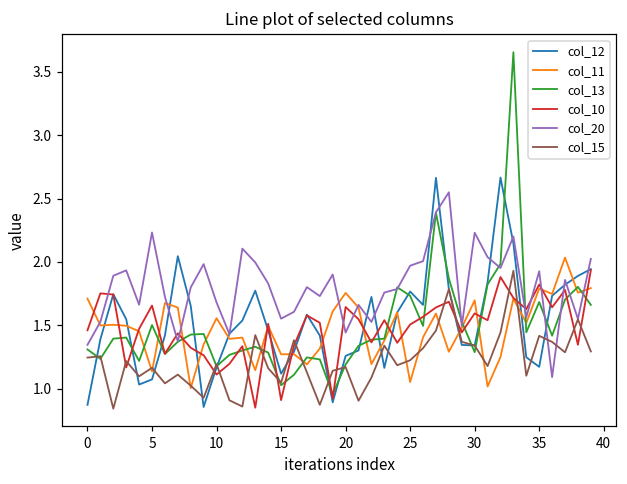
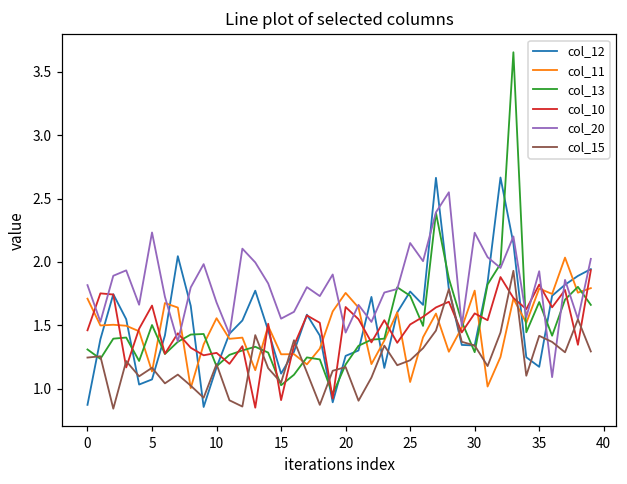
col_20, 0: 1.34 -> 1.82
col_10, 10: 1.11 -> 1.28
col_20, 25: 1.97 -> 2.15
col_11, 30: 1.70 -> 1.77
